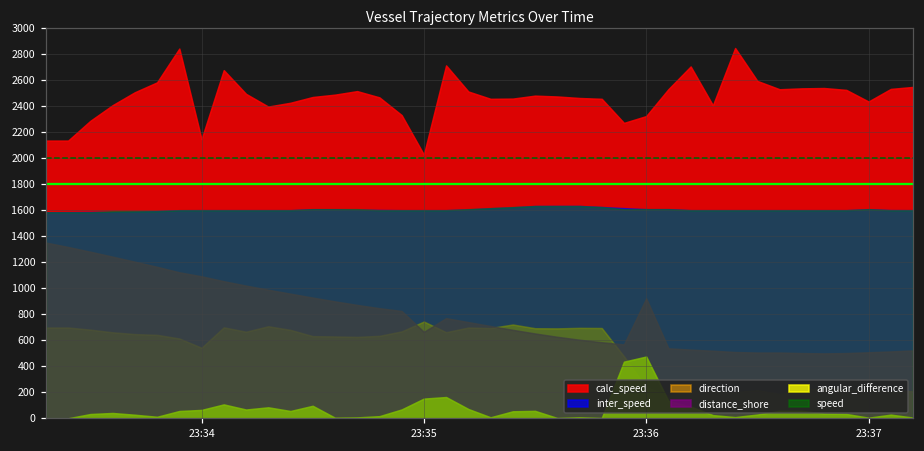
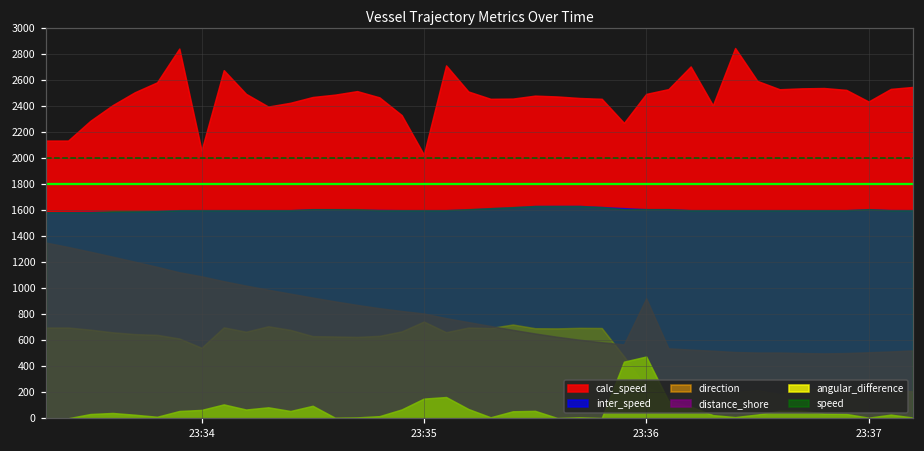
calc_speed, 23:34: 2150 -> 2060
distance_shore, 23:35: 660 -> 810
calc_speed, 23:36: 2320 -> 2490
